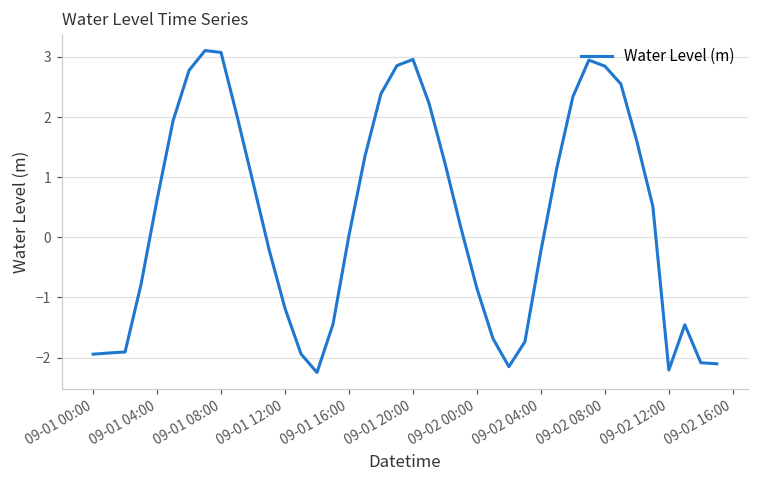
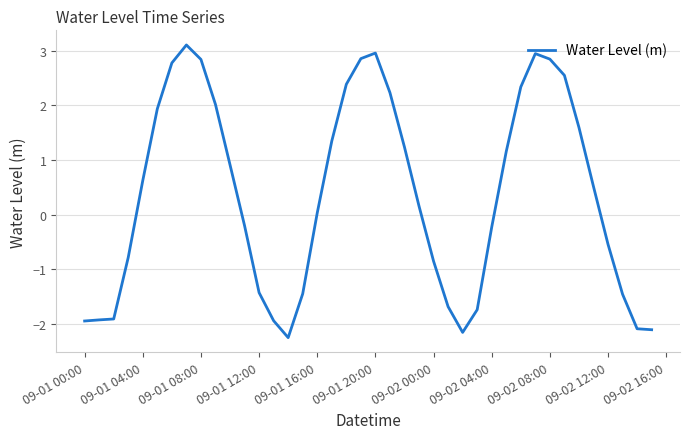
09-01 08:00: 3.1 -> 2.8
09-01 12:00: -1.2 -> -1.4
09-02 12:00: -2.2 -> -0.5
